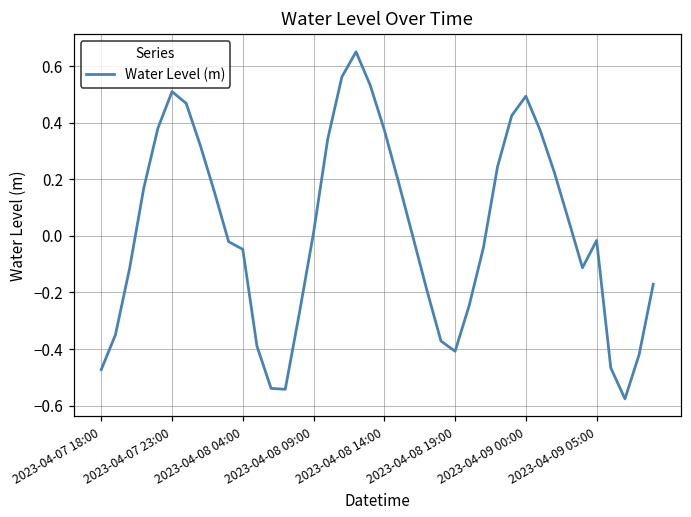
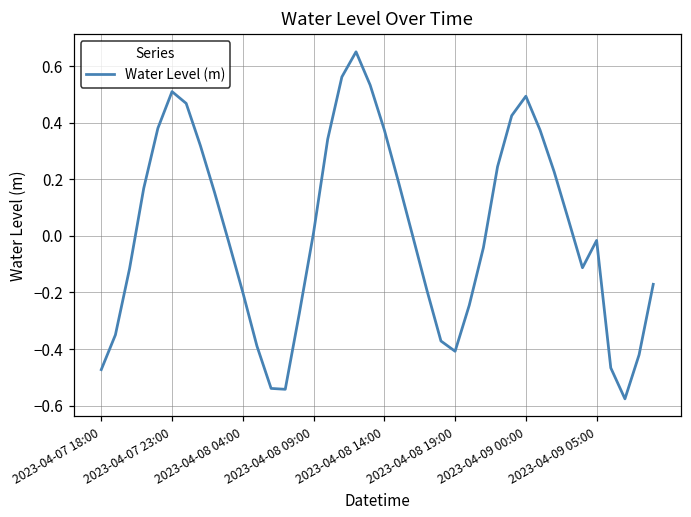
2023-04-08 04:00: -0.05 -> -0.20
